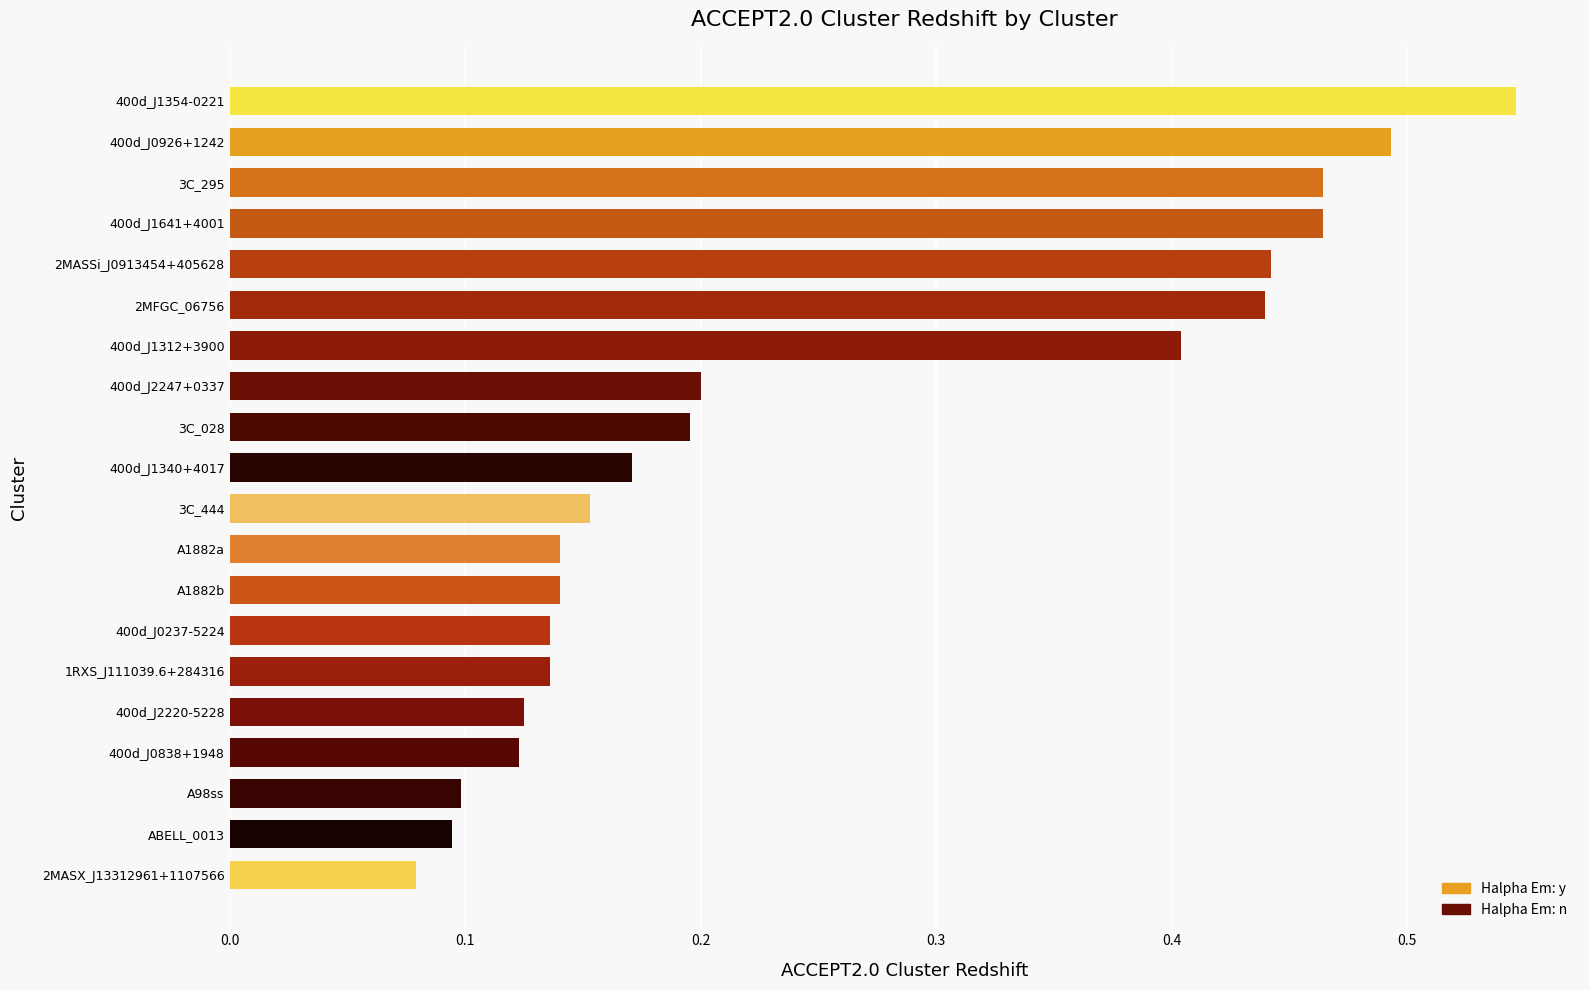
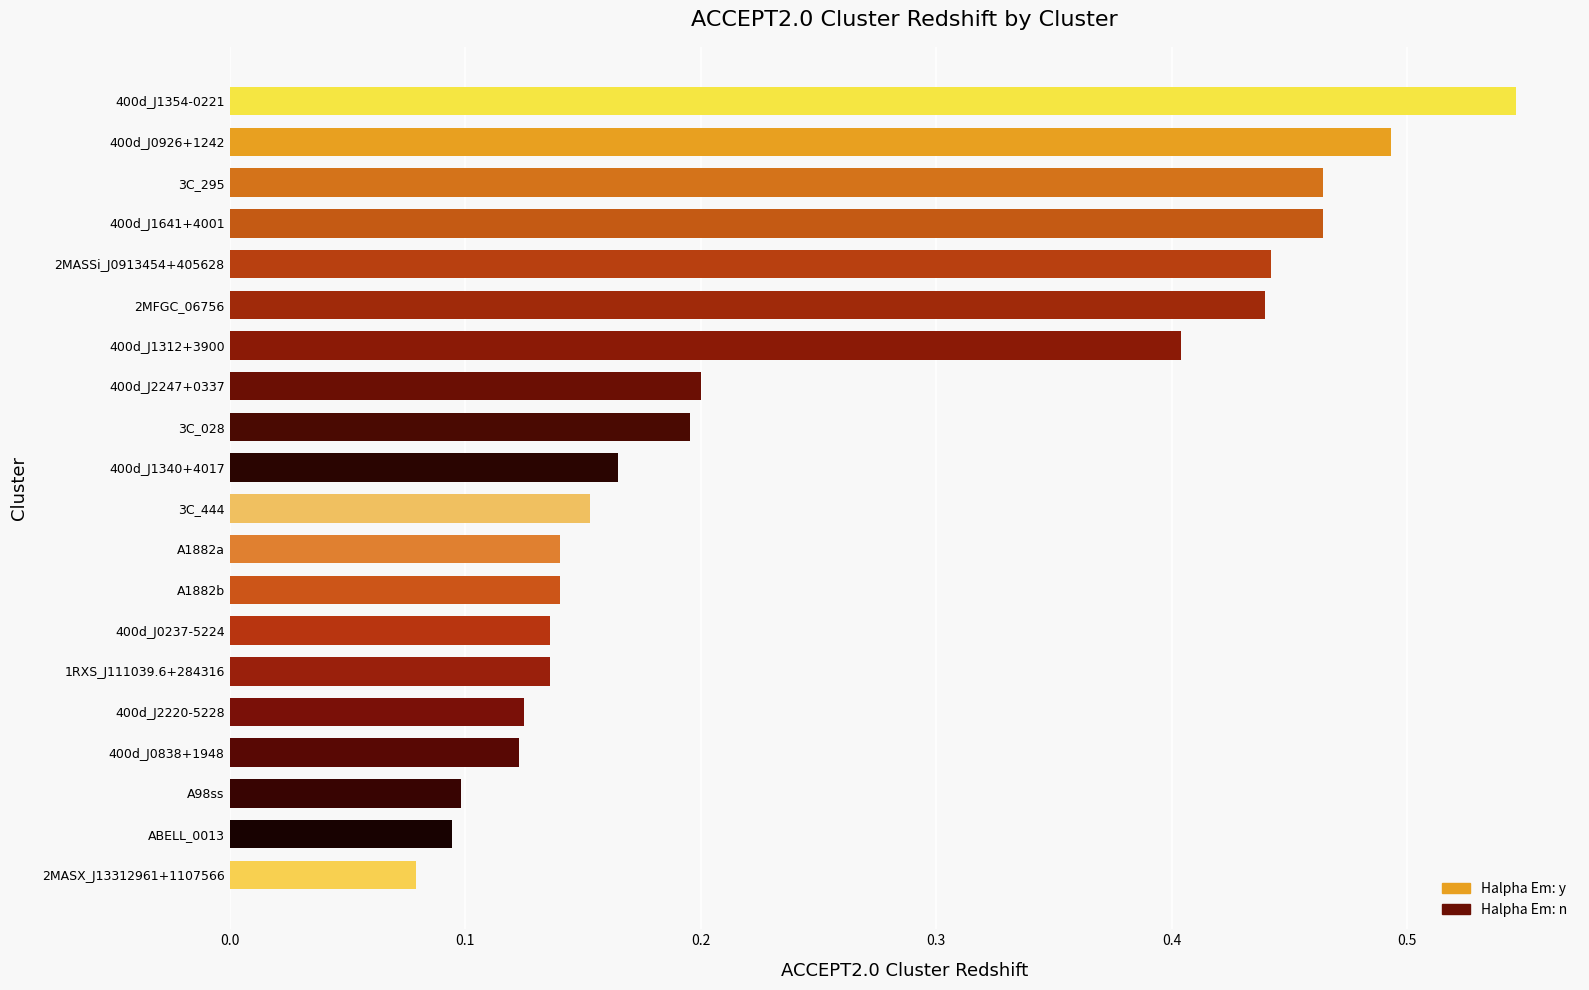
400d_J1340+4017: 0.171 -> 0.165
